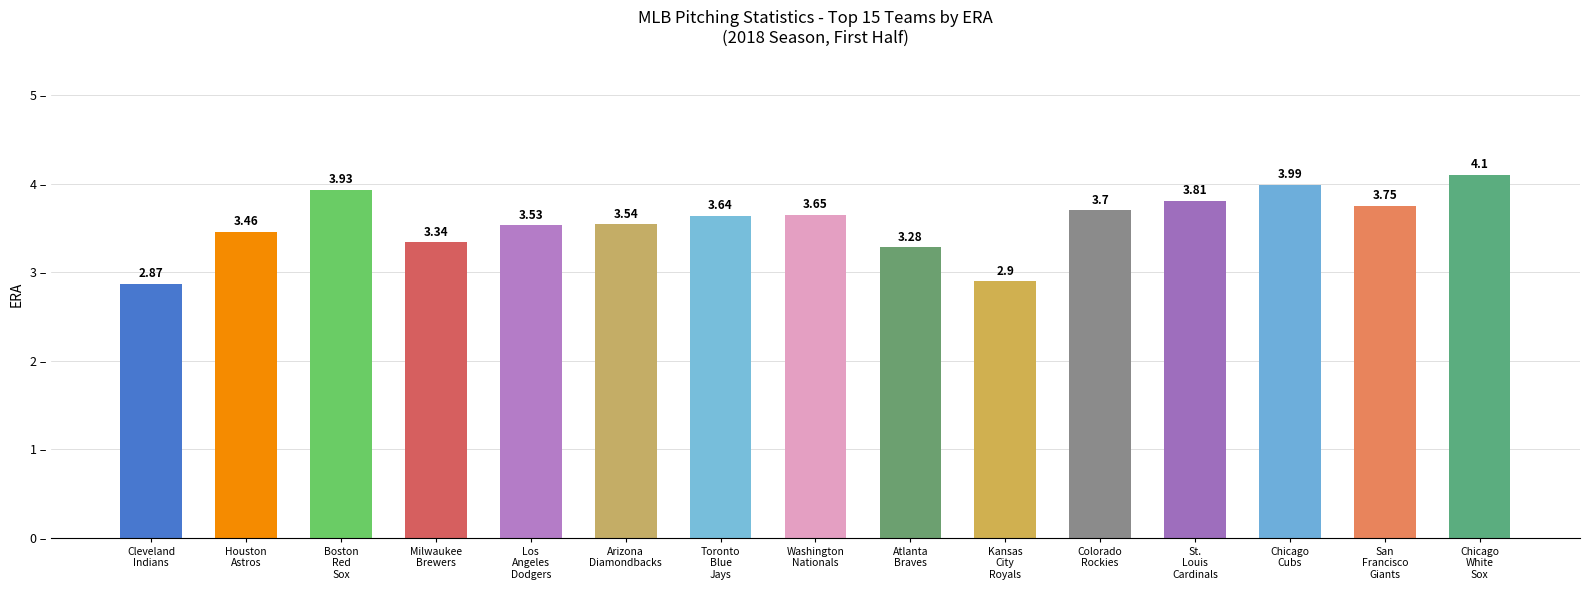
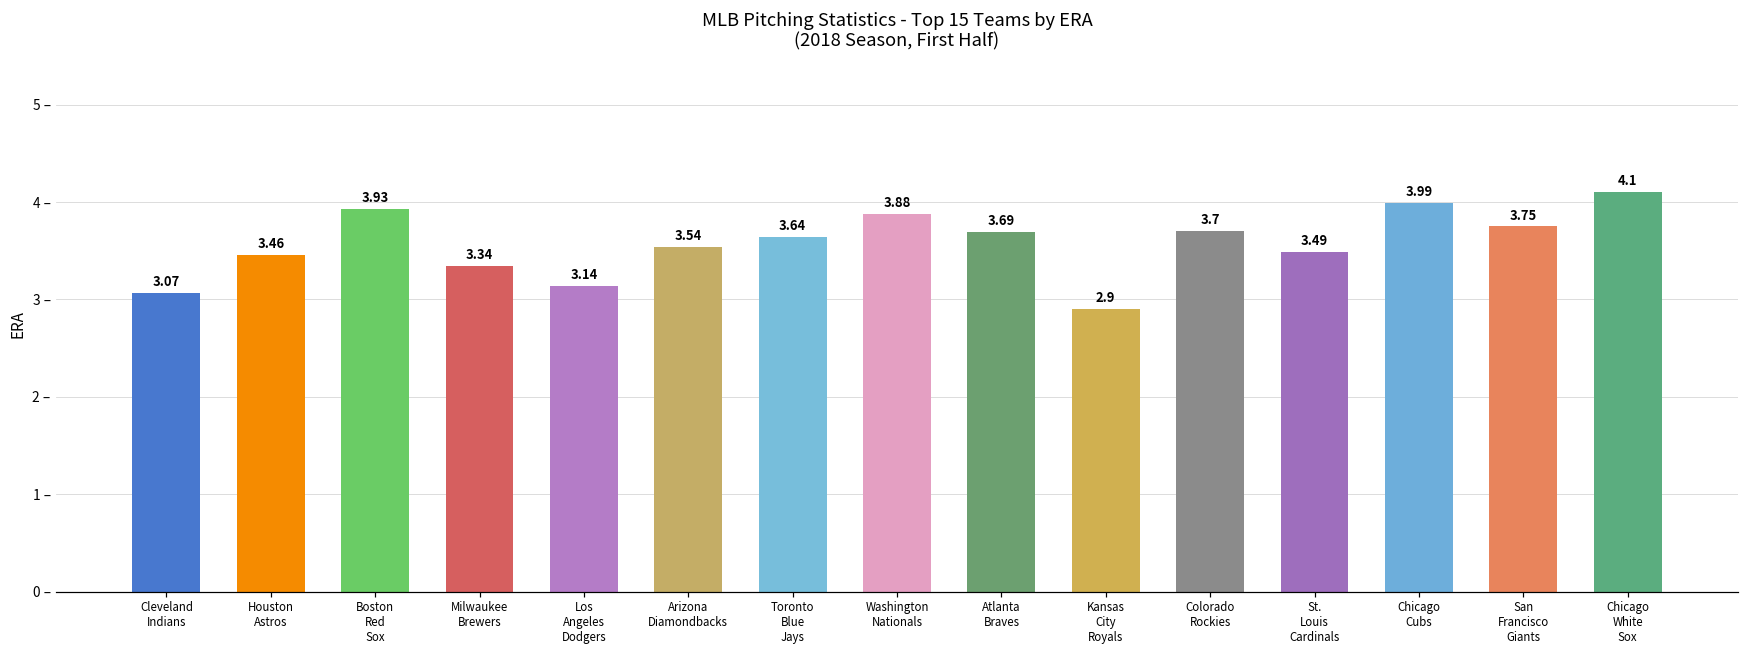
Cleveland Indians: 2.87 -> 3.07
Los Angeles Dodgers: 3.53 -> 3.14
Washington Nationals: 3.65 -> 3.88
Atlanta Braves: 3.28 -> 3.69
St. Louis Cardinals: 3.81 -> 3.49
